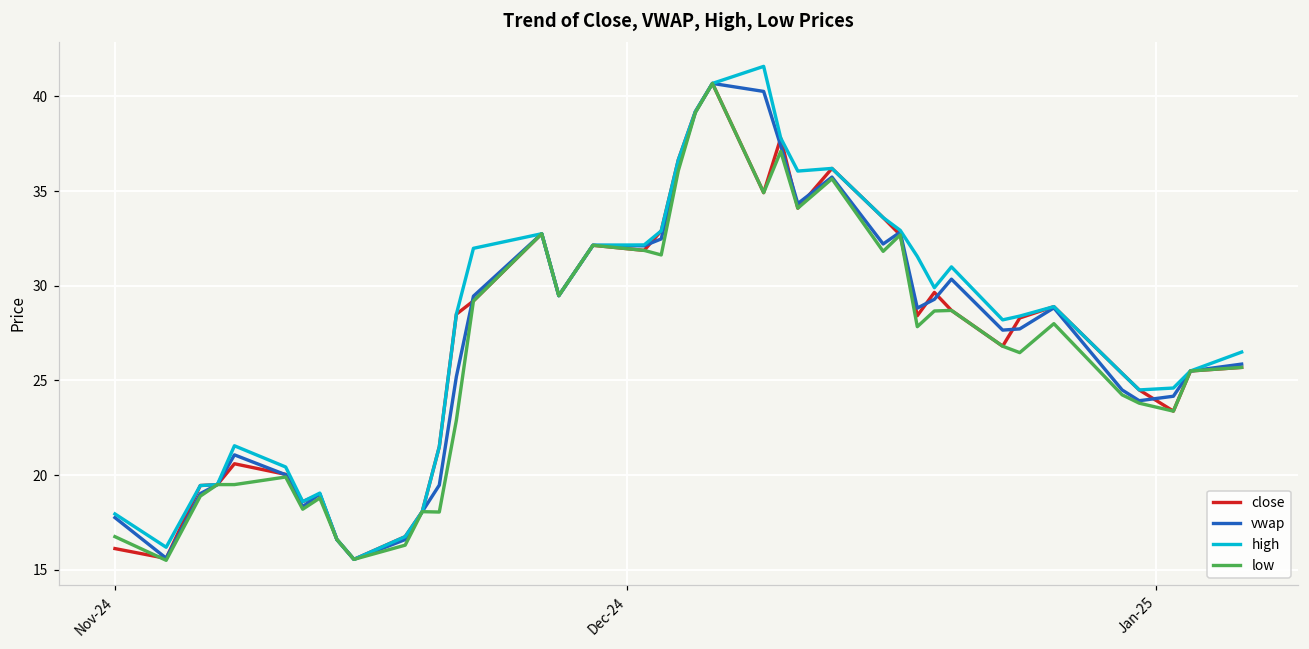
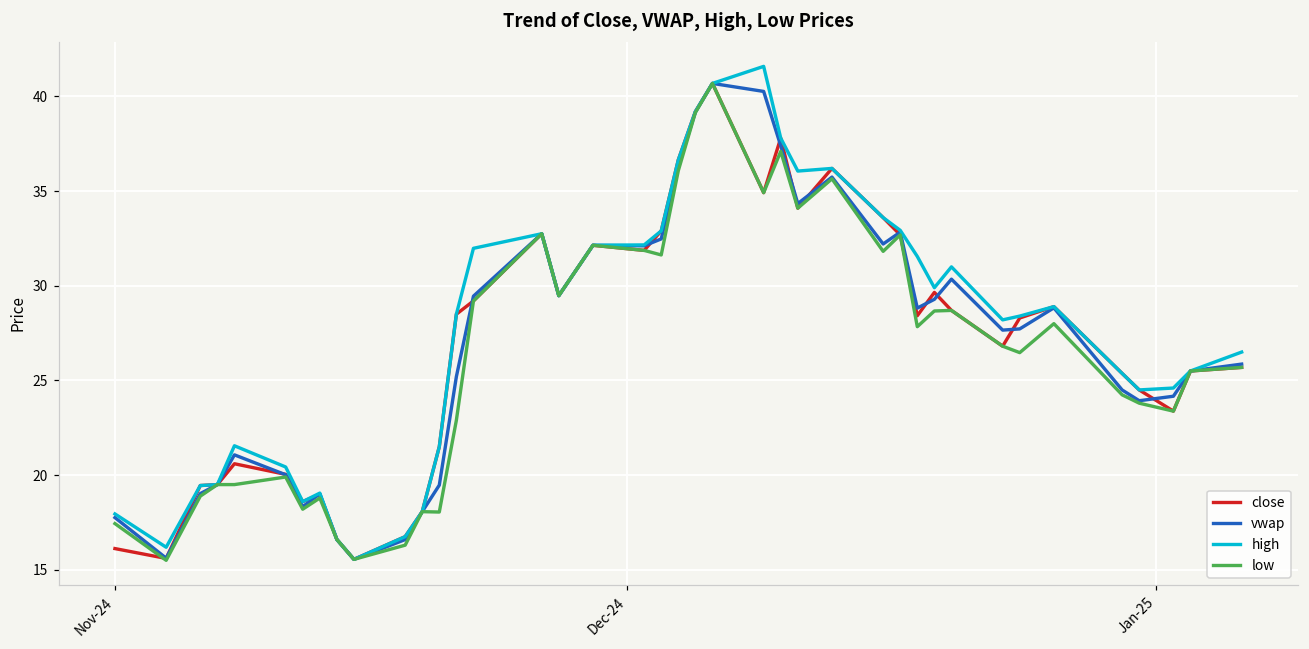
low, Nov-24: 16.8 -> 17.4
